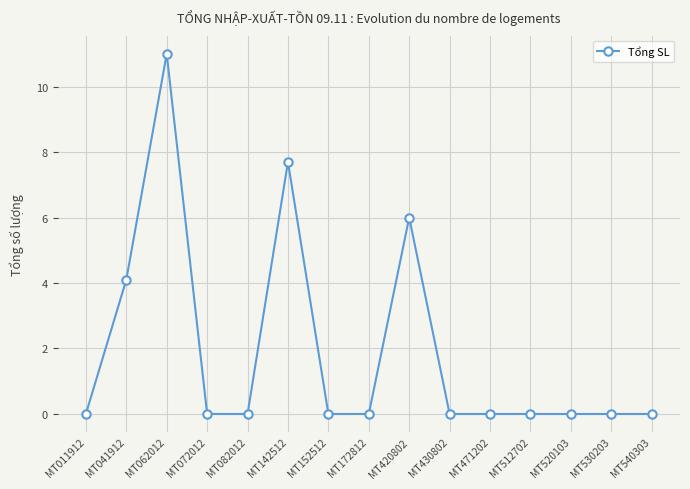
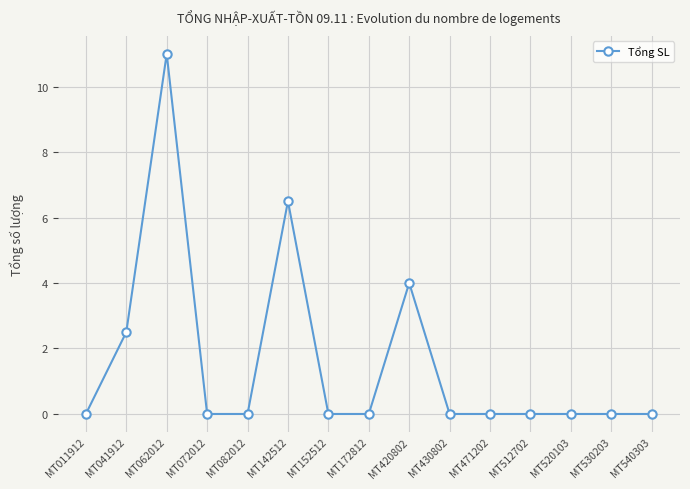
MT041912: 4.1 -> 2.5
MT142512: 7.7 -> 6.5
MT420802: 6 -> 4
